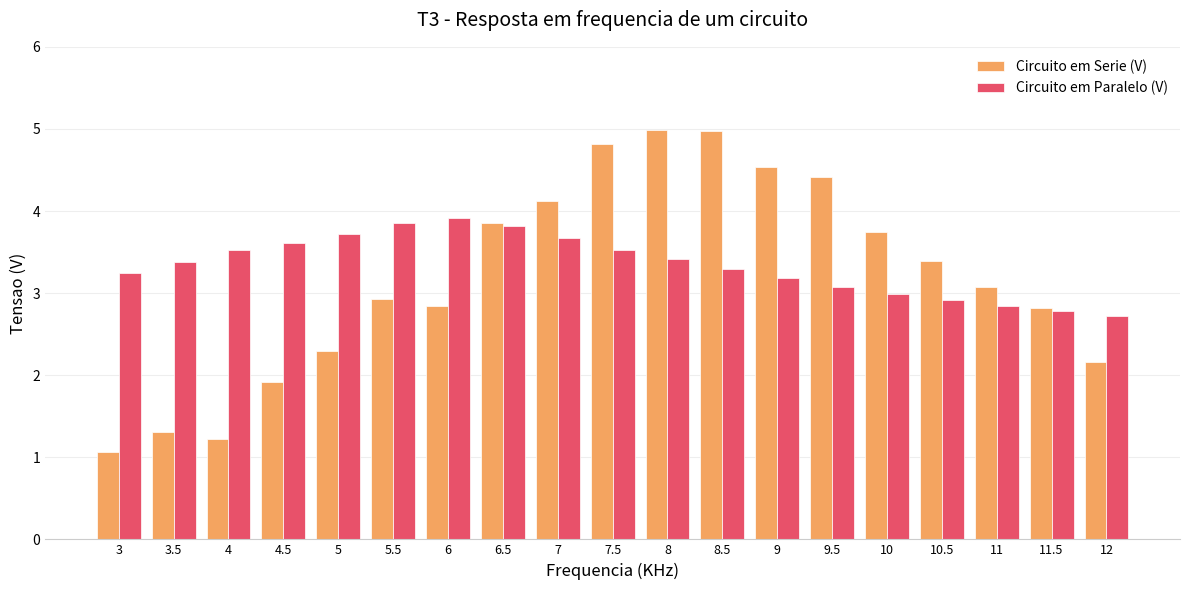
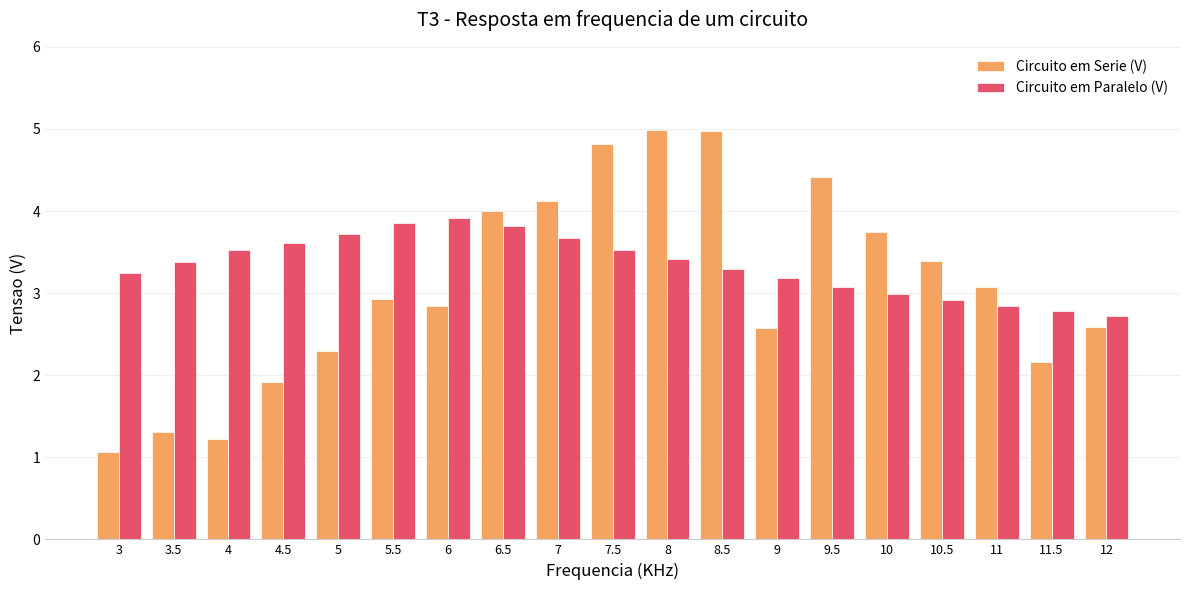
Circuito em Serie (V), 6.5: 3.9 -> 4.0
Circuito em Serie (V), 9: 4.5 -> 2.6
Circuito em Serie (V), 11.5: 2.8 -> 2.2
Circuito em Serie (V), 12: 2.2 -> 2.6
